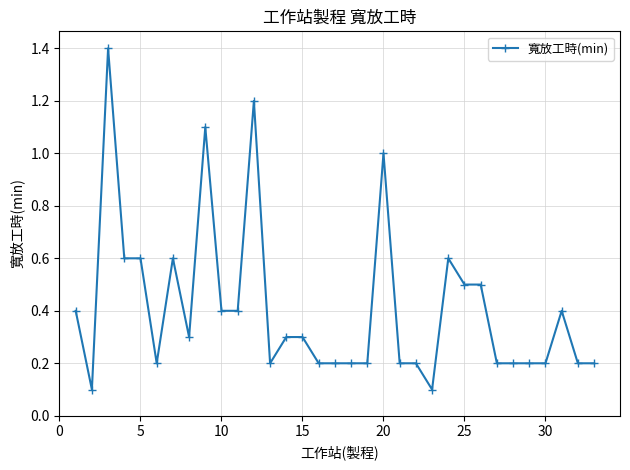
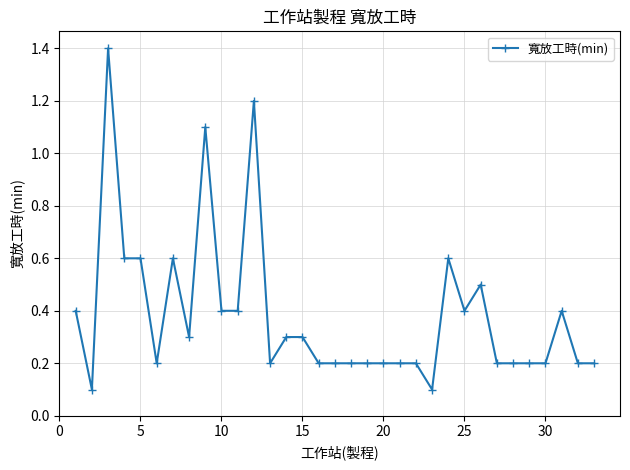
20: 1.0 -> 0.2
25: 0.5 -> 0.4
